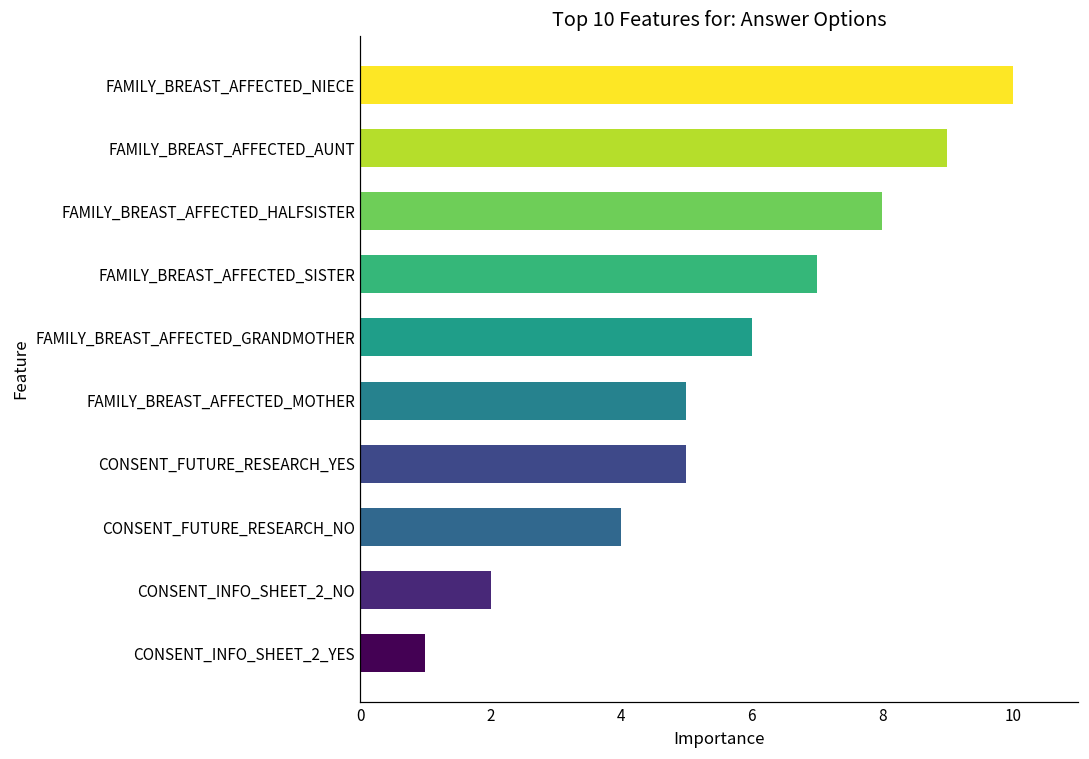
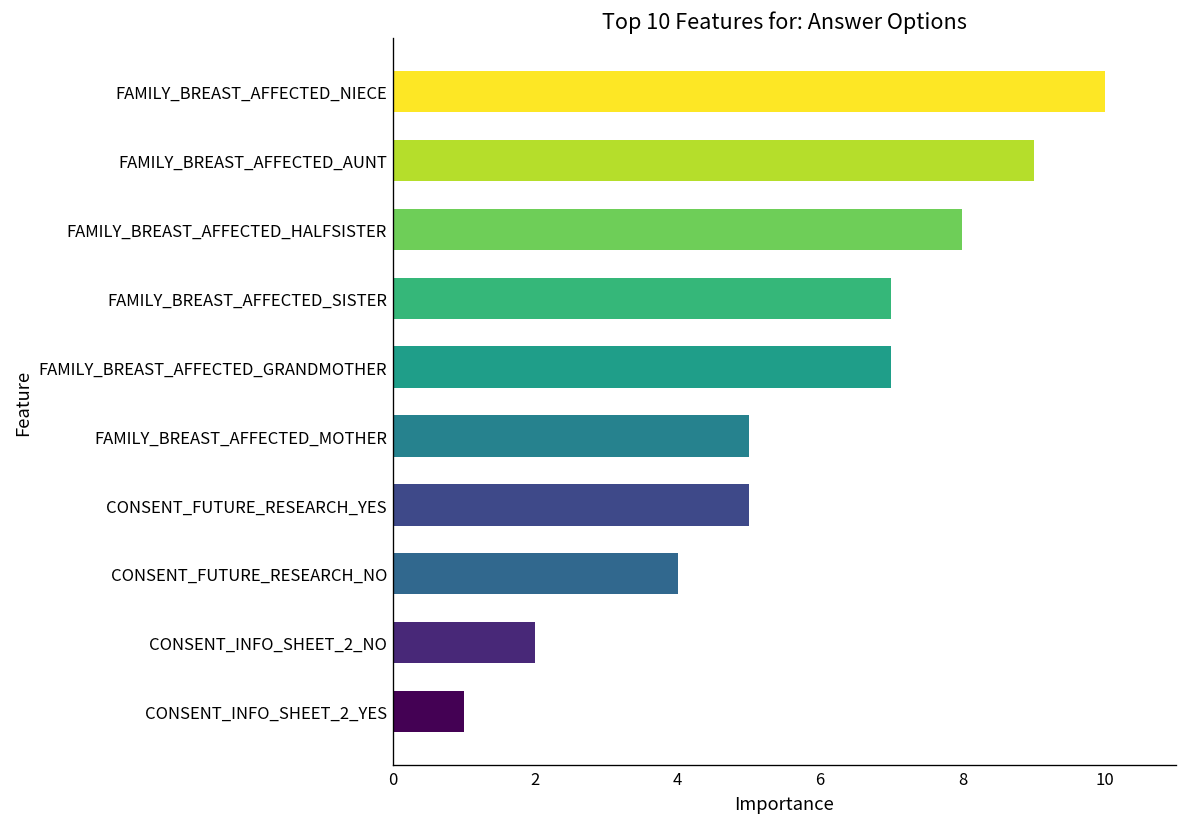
FAMILY_BREAST_AFFECTED_GRANDMOTHER: 6 -> 7
